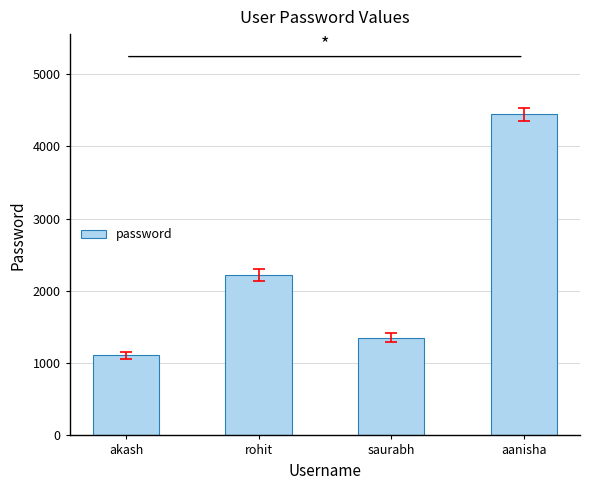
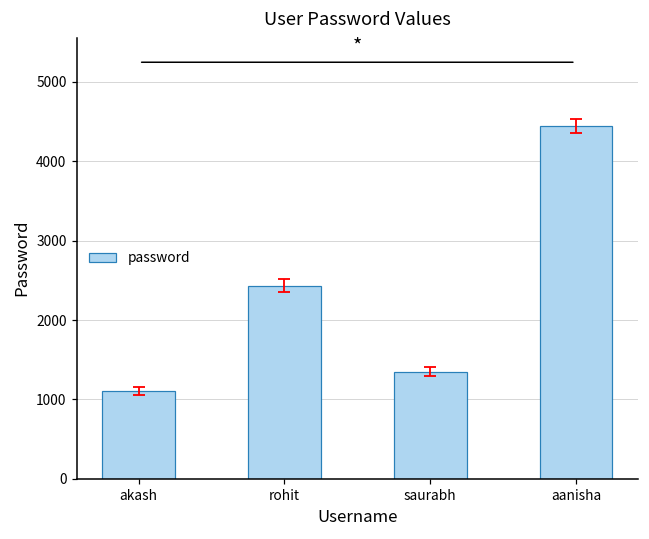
password, rohit: 2200 -> 2400
